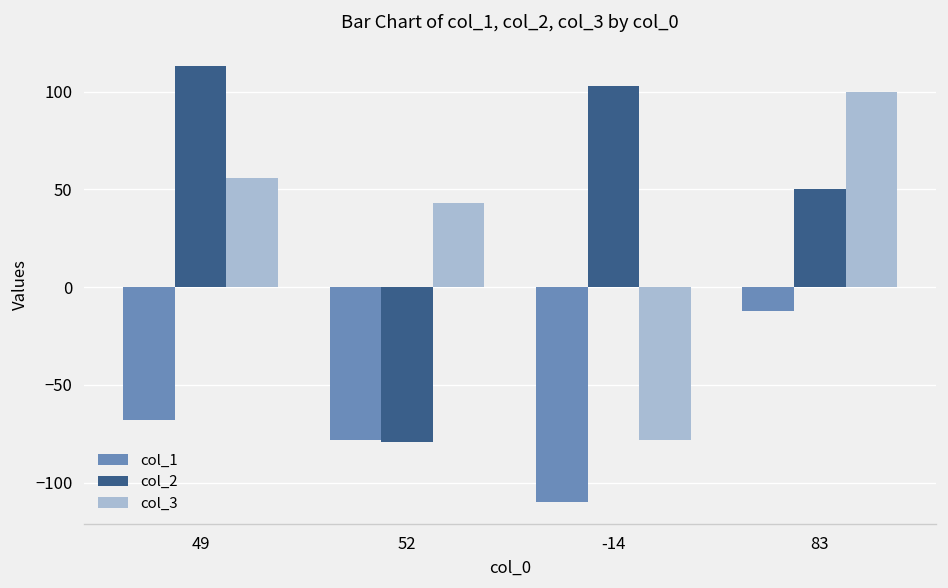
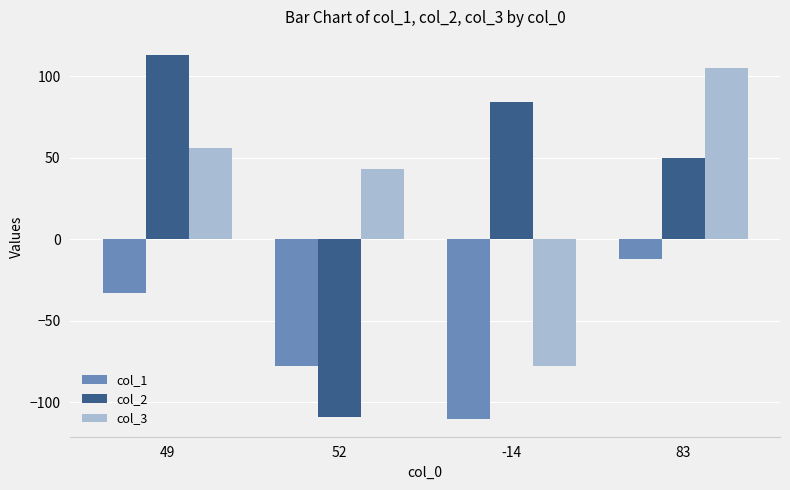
col_1, 49: -68 -> -33
col_2, 52: -79 -> -109
col_2, -14: 103 -> 84
col_3, 83: 100 -> 105
